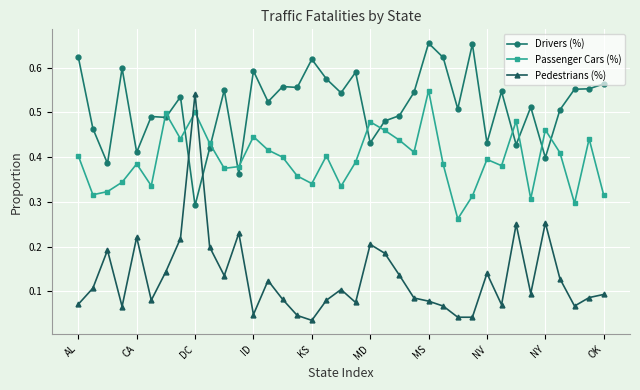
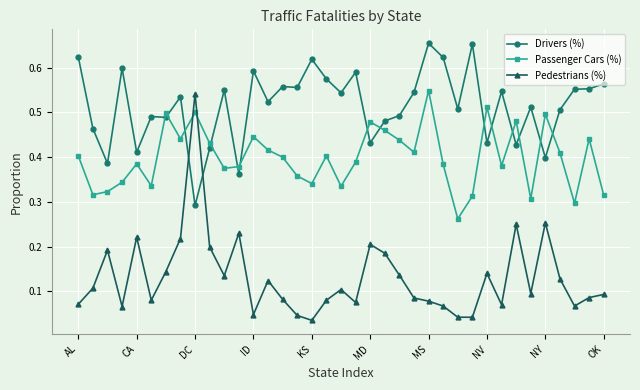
Passenger Cars (%), NV: 0.40 -> 0.51
Passenger Cars (%), NY: 0.46 -> 0.50
